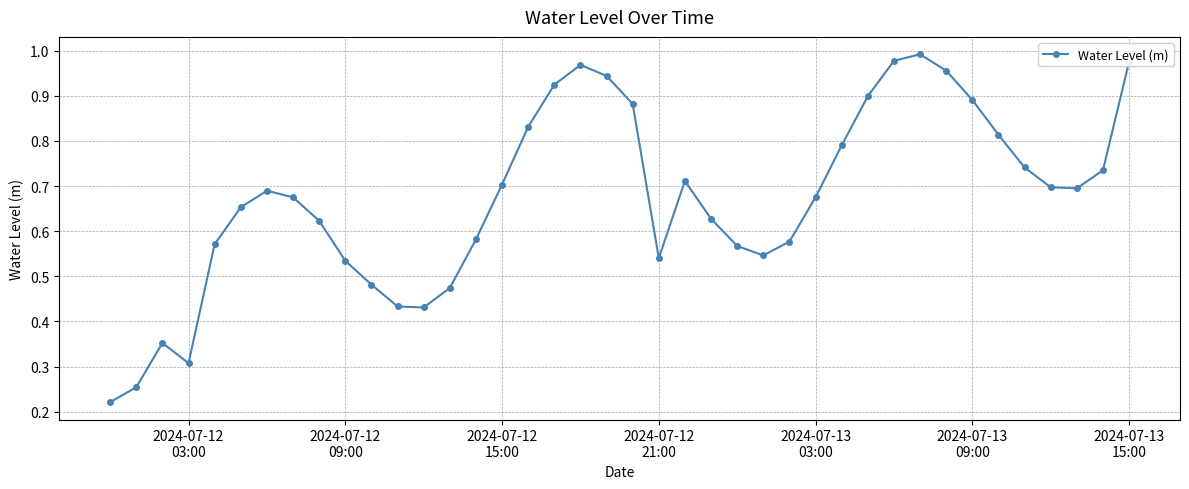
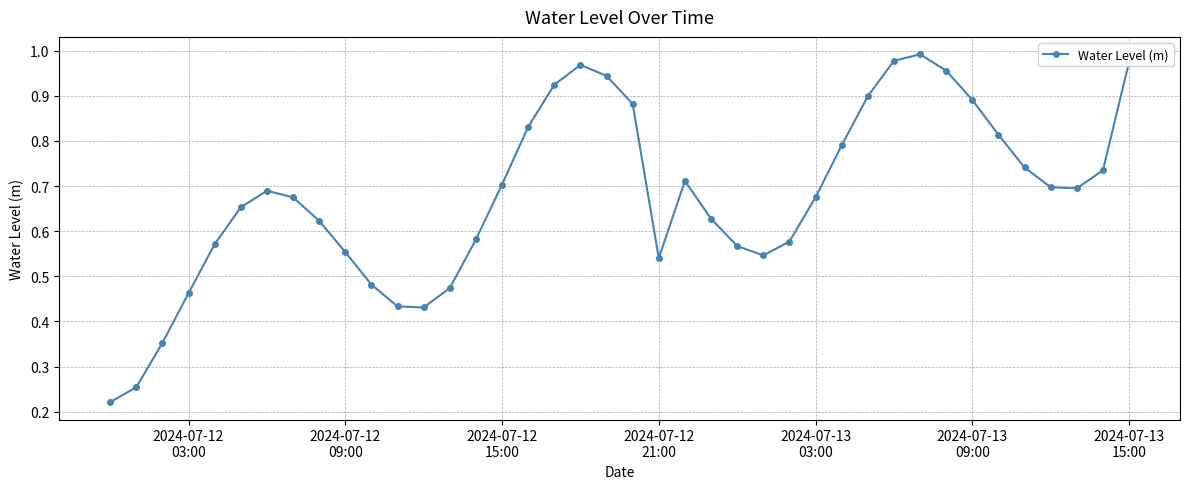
2024-07-12 03:00: 0.31 -> 0.46
2024-07-12 09:00: 0.53 -> 0.55
